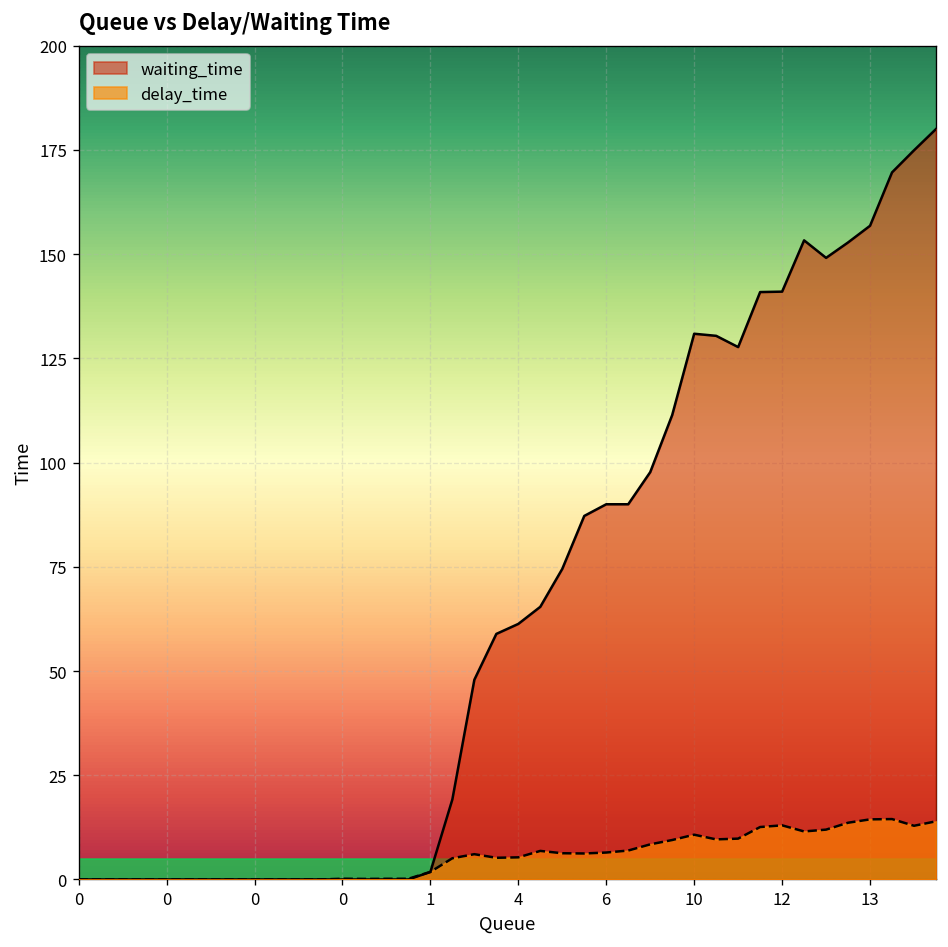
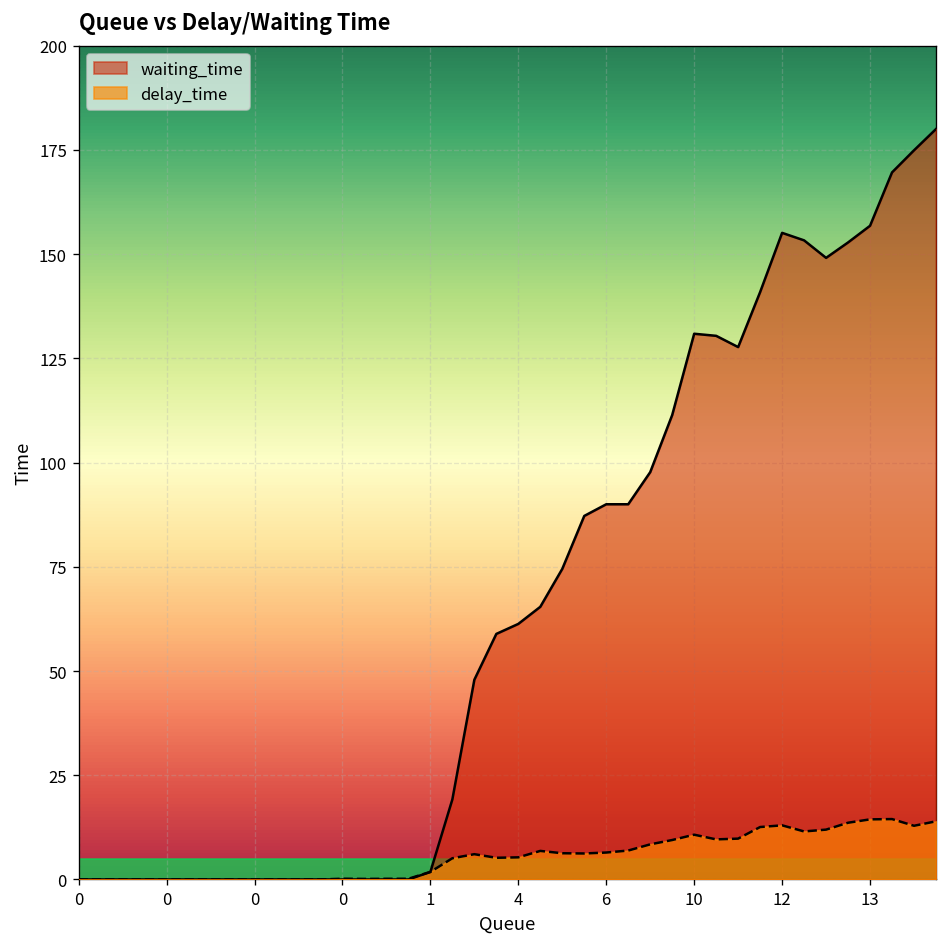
waiting_time, 12: 141 -> 155
